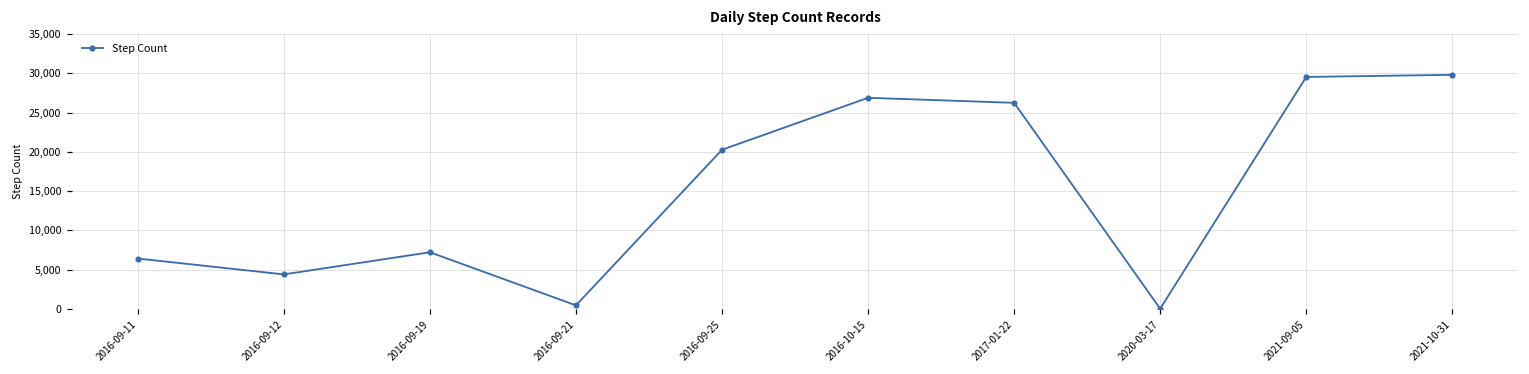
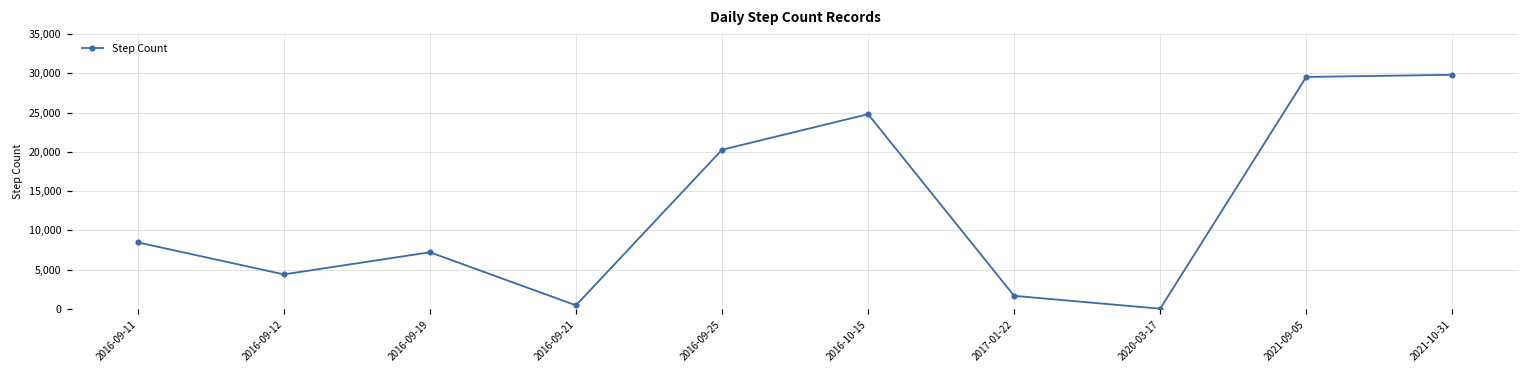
2016-09-11: 6,000 -> 8,000
2016-10-15: 27,000 -> 25,000
2017-01-22: 26,000 -> 2,000
